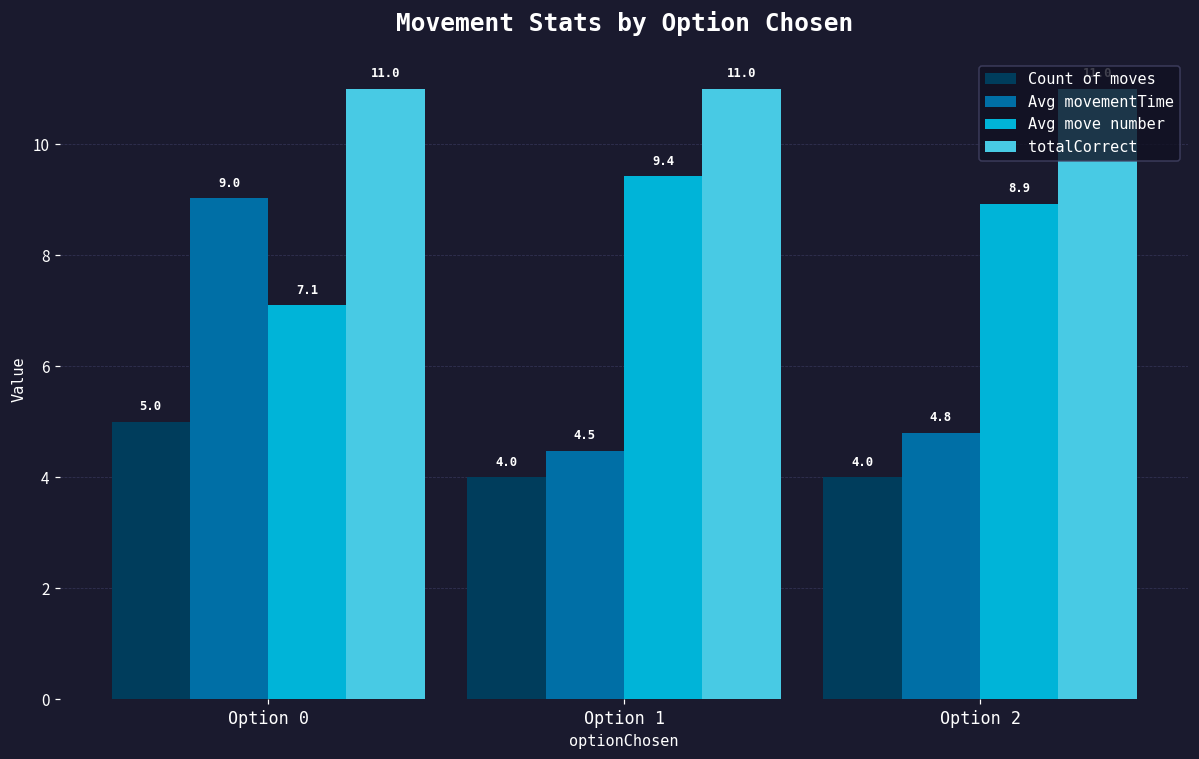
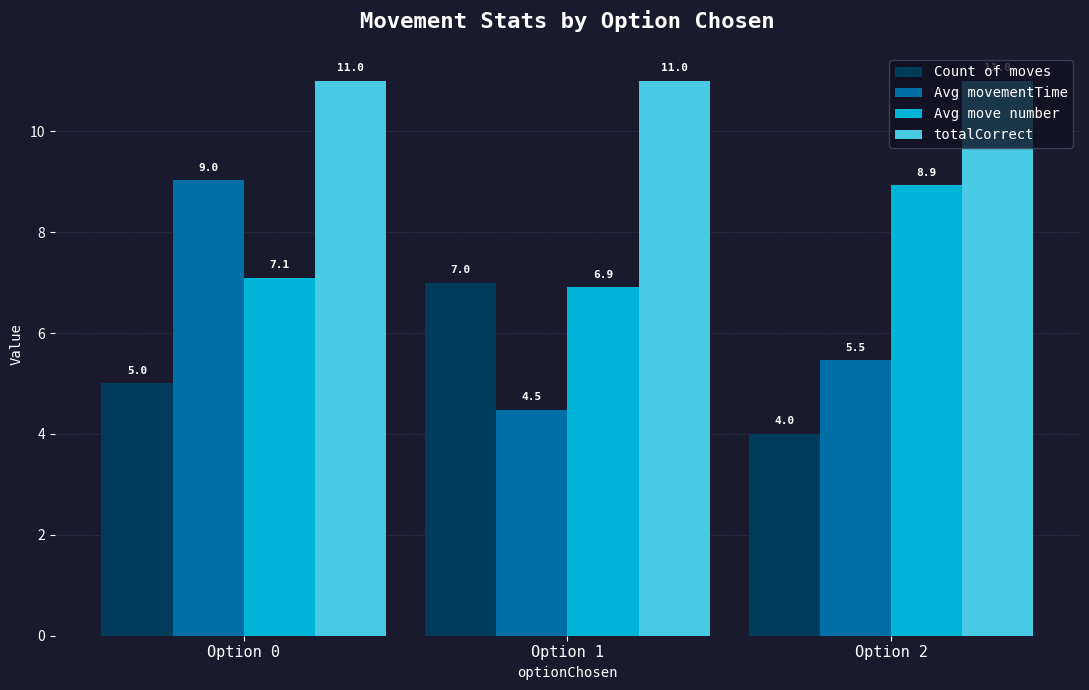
Count of moves, Option 1: 4.0 -> 7.0
Avg move number, Option 1: 9.4 -> 6.9
Avg movementTime, Option 2: 4.8 -> 5.5
